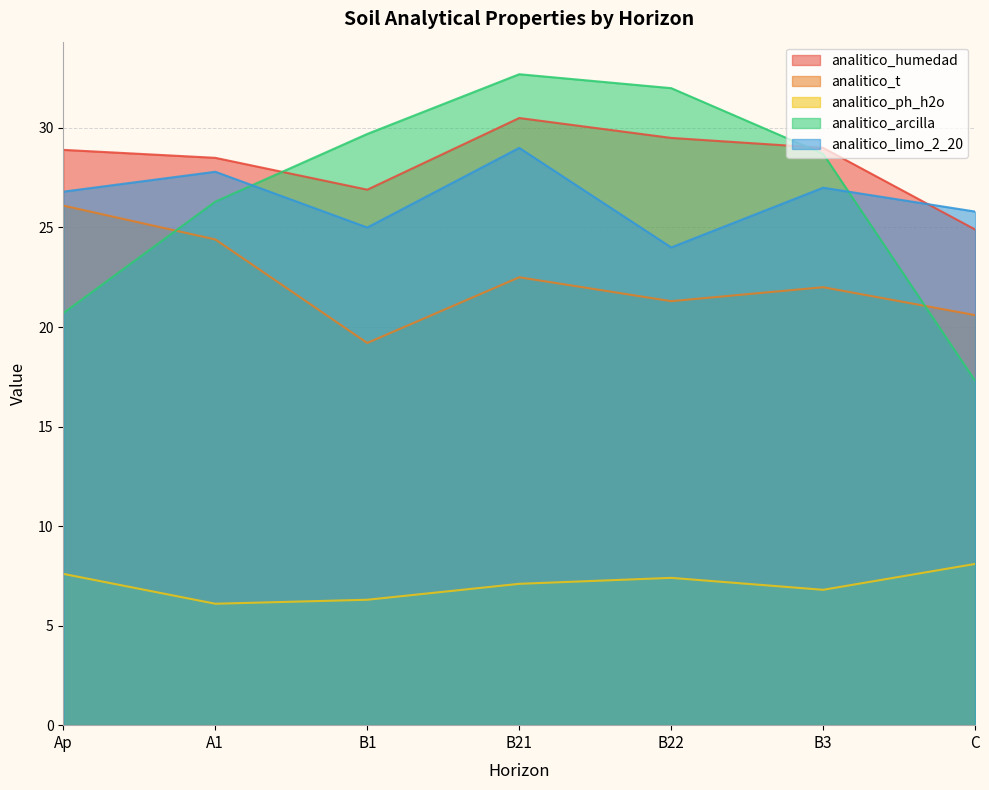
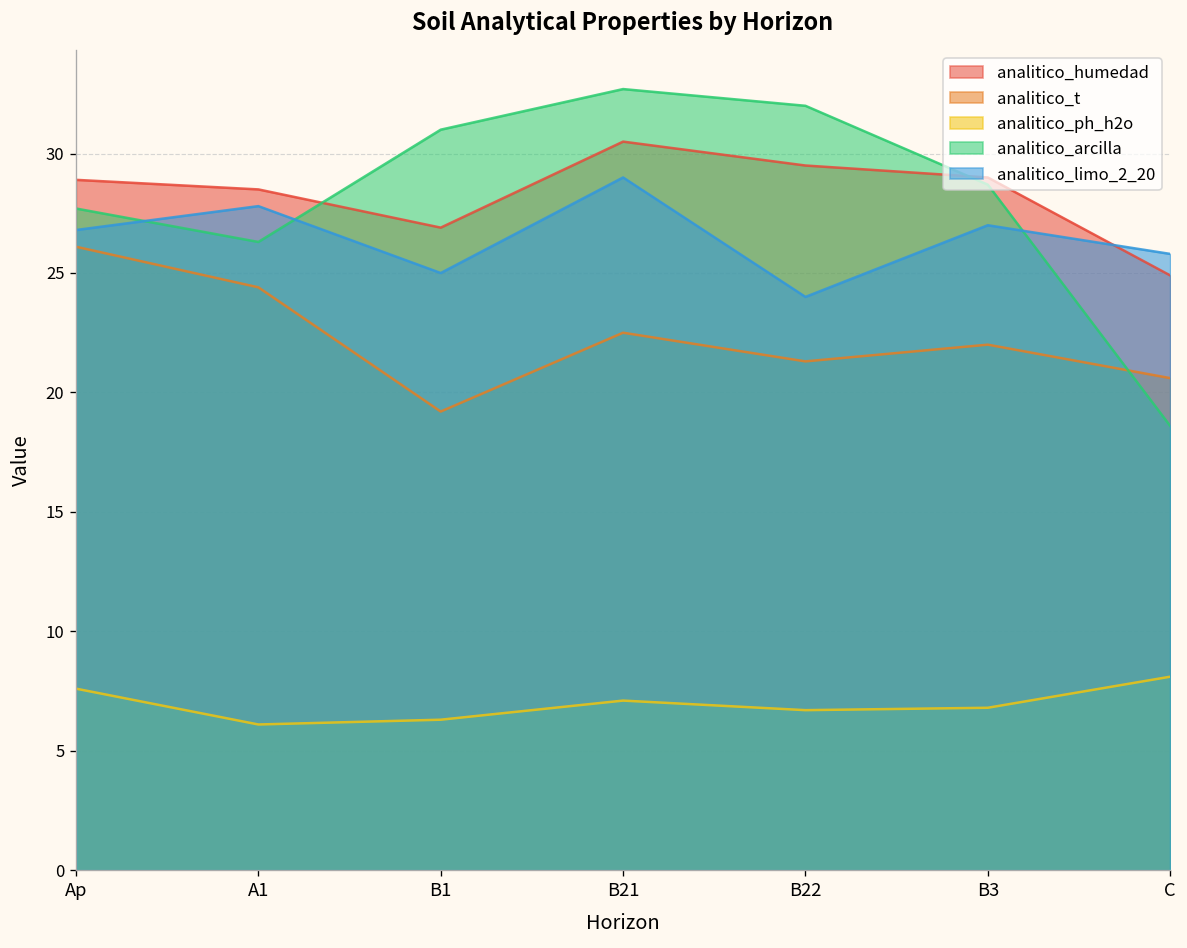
analitico_arcilla, Ap: 20.7 -> 27.7
analitico_arcilla, B1: 29.7 -> 31.0
analitico_ph_h2o, B22: 7.4 -> 6.7
analitico_arcilla, C: 17.3 -> 18.6
